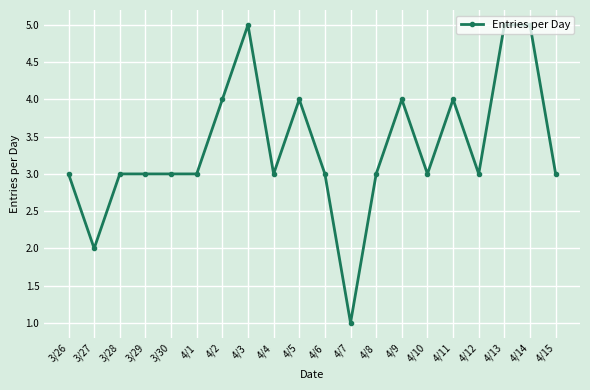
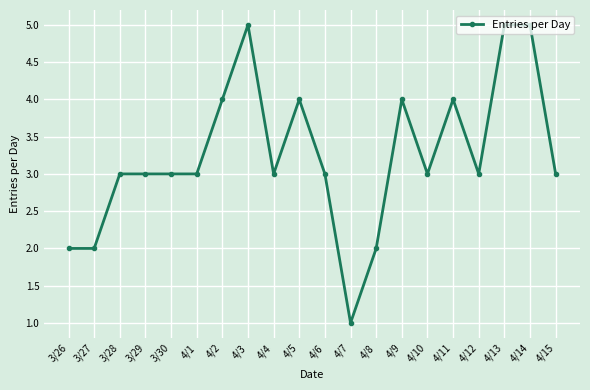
3/26: 3 -> 2
4/8: 3 -> 2
